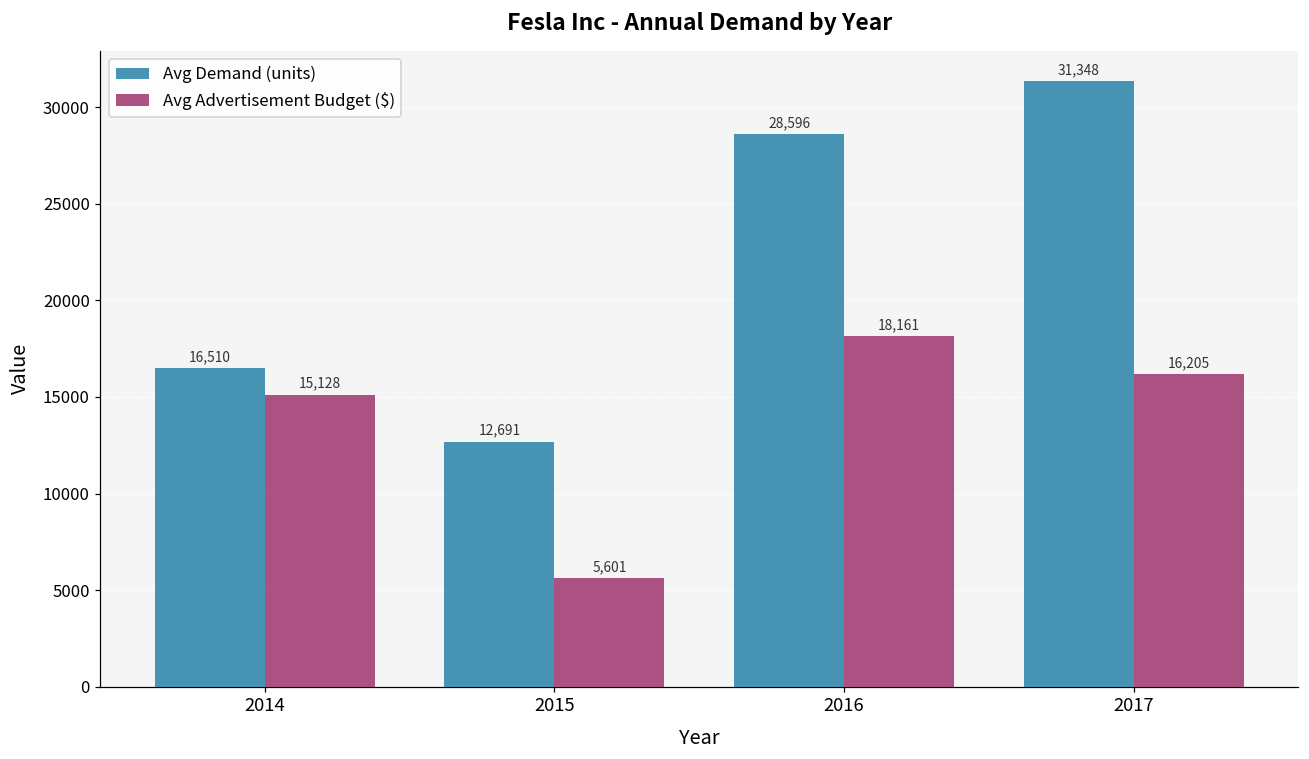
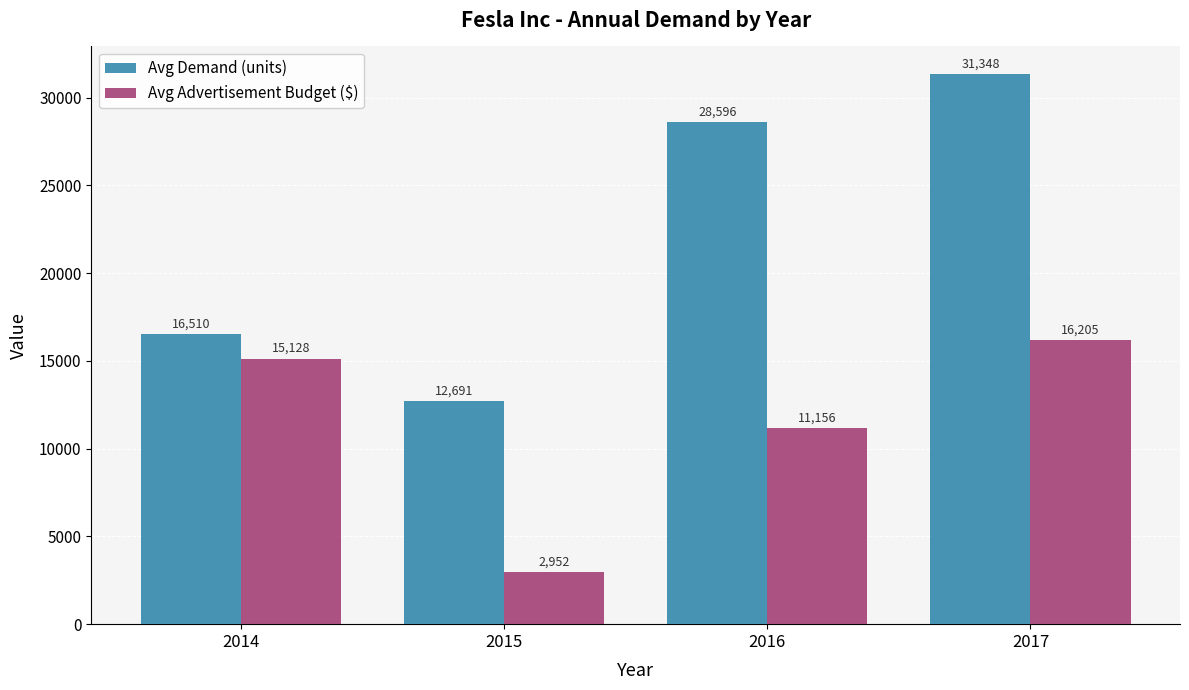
Avg Advertisement Budget ($), 2015: 5,601 -> 2,952
Avg Advertisement Budget ($), 2016: 18,161 -> 11,156
